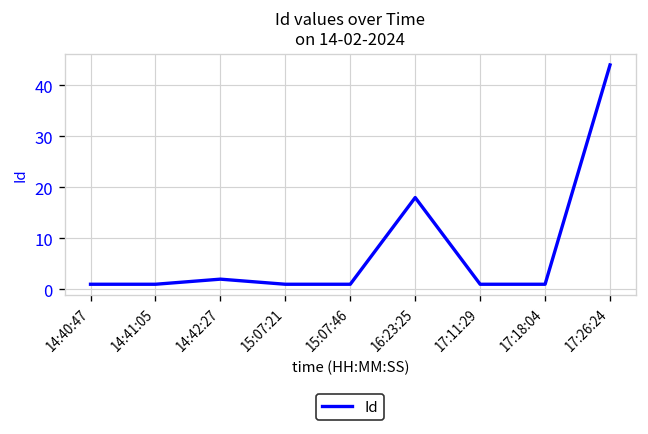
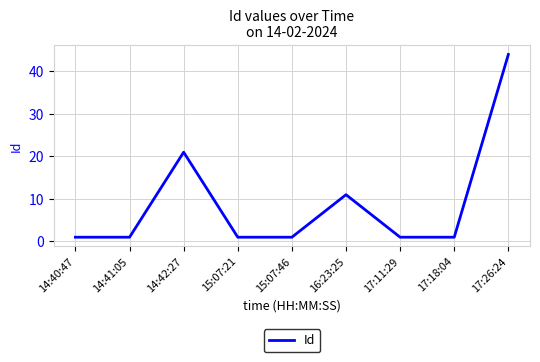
14:42:27: 2 -> 21
16:23:25: 18 -> 11
